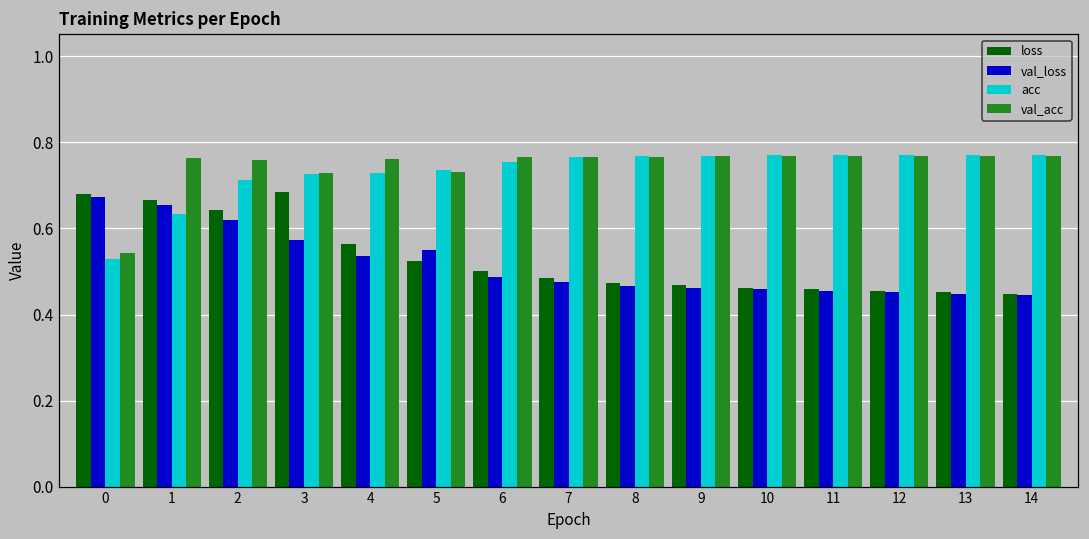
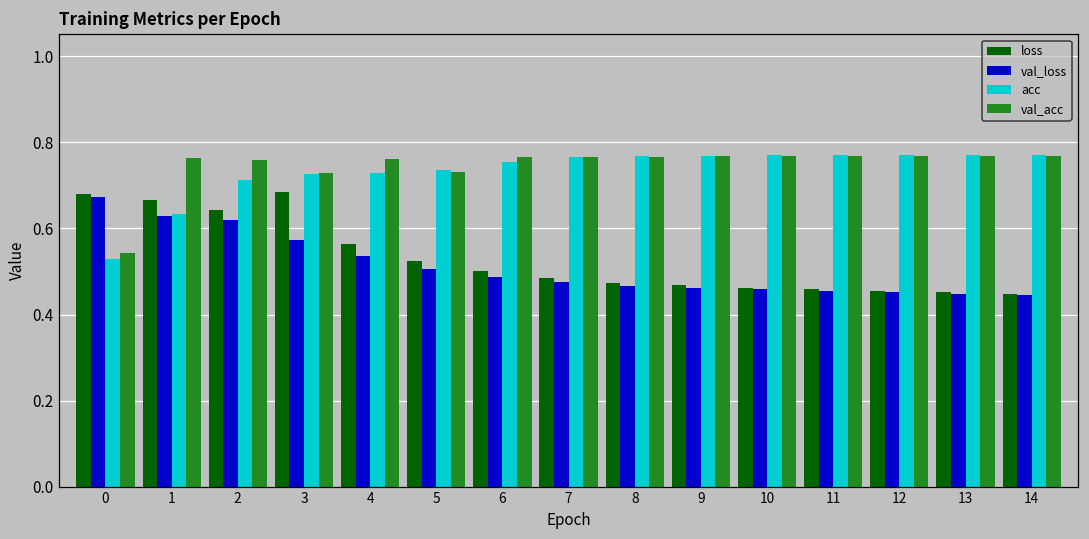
val_loss, 1: 0.65 -> 0.63
val_loss, 5: 0.55 -> 0.51
